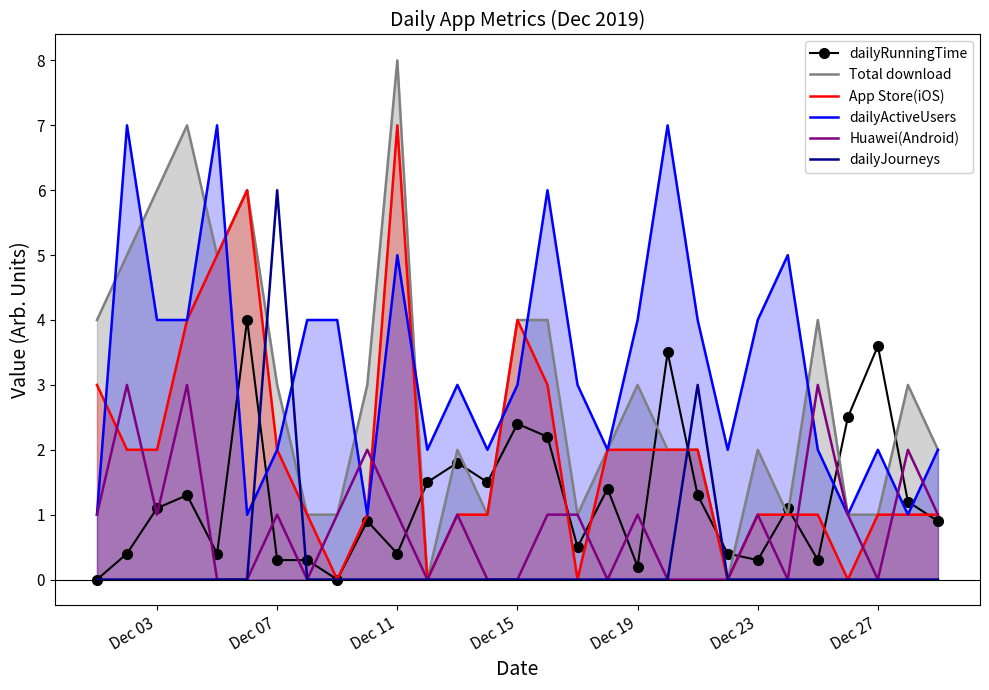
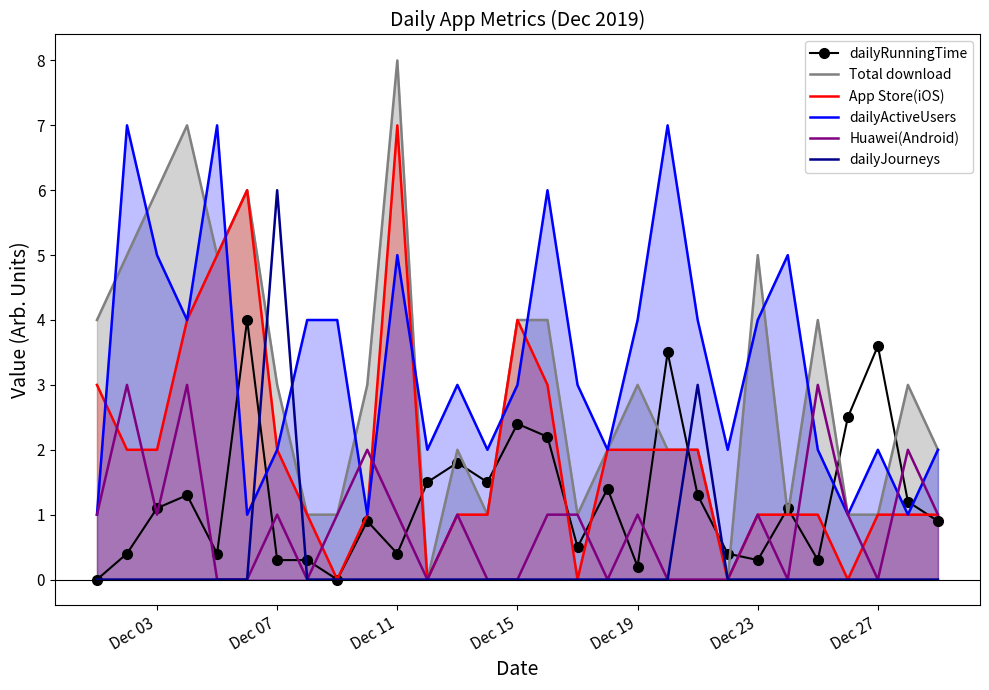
dailyActiveUsers, Dec 03: 4 -> 5
Total download, Dec 23: 2 -> 5
